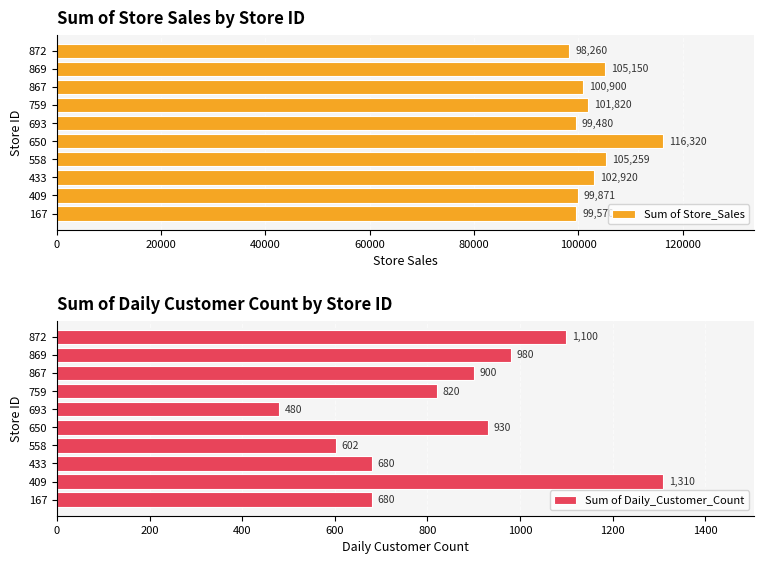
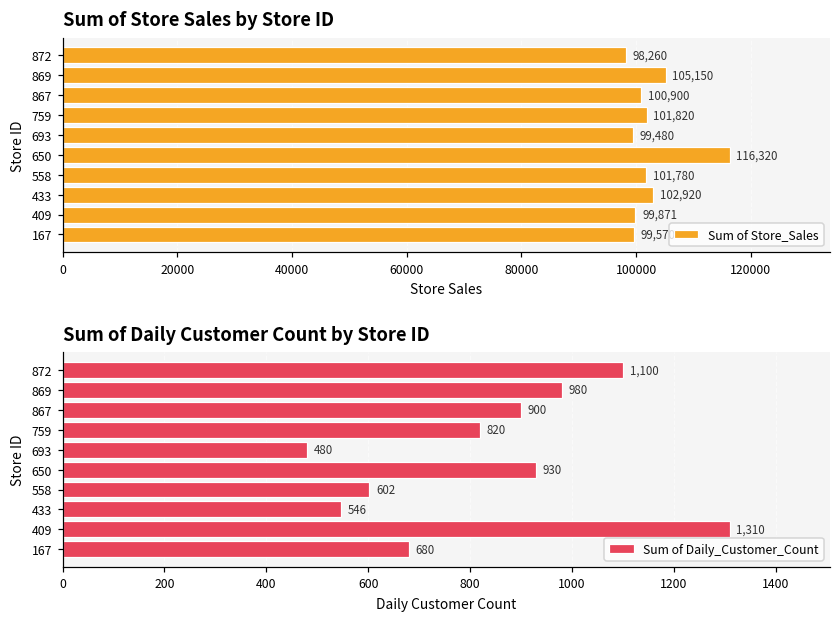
Sum of Store Sales by Store ID, 558: 105,259 -> 101,780
Sum of Daily Customer Count by Store ID, 433: 680 -> 546
